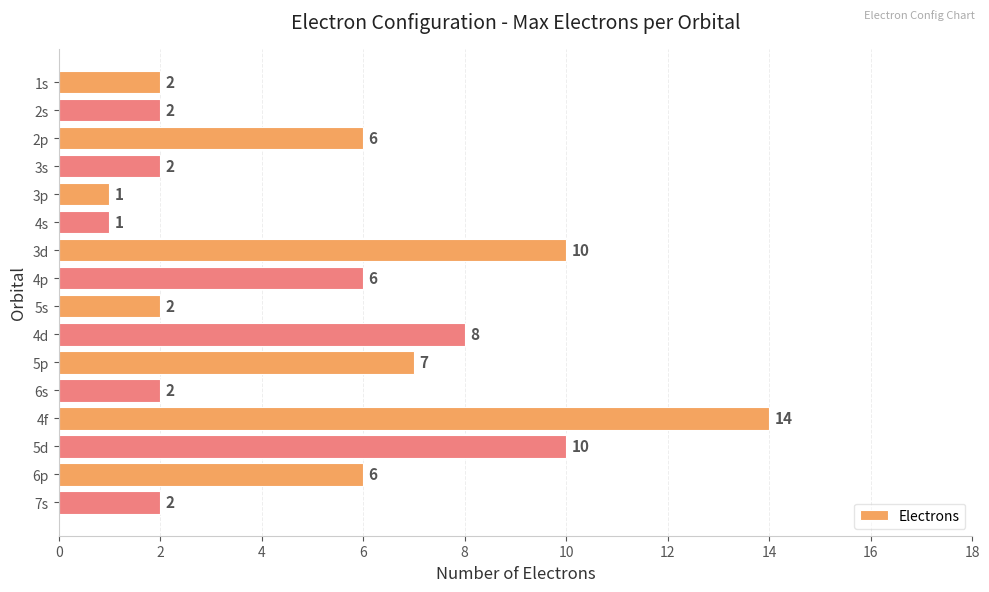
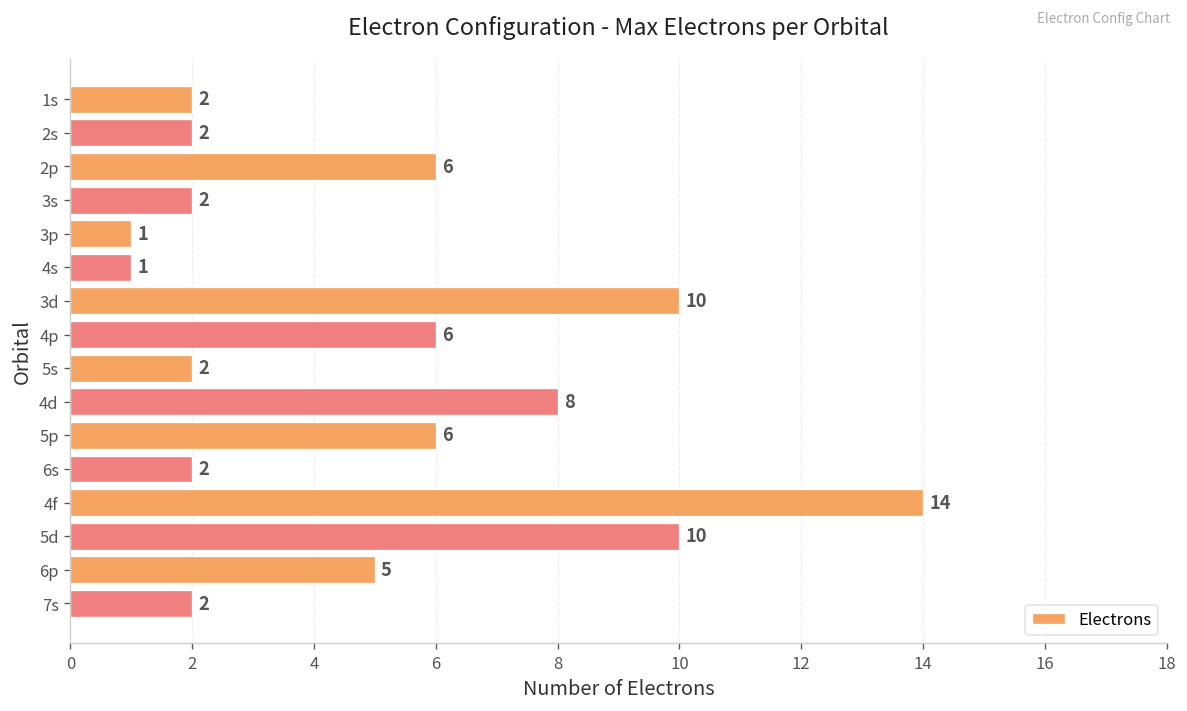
5p: 7 -> 6
6p: 6 -> 5
